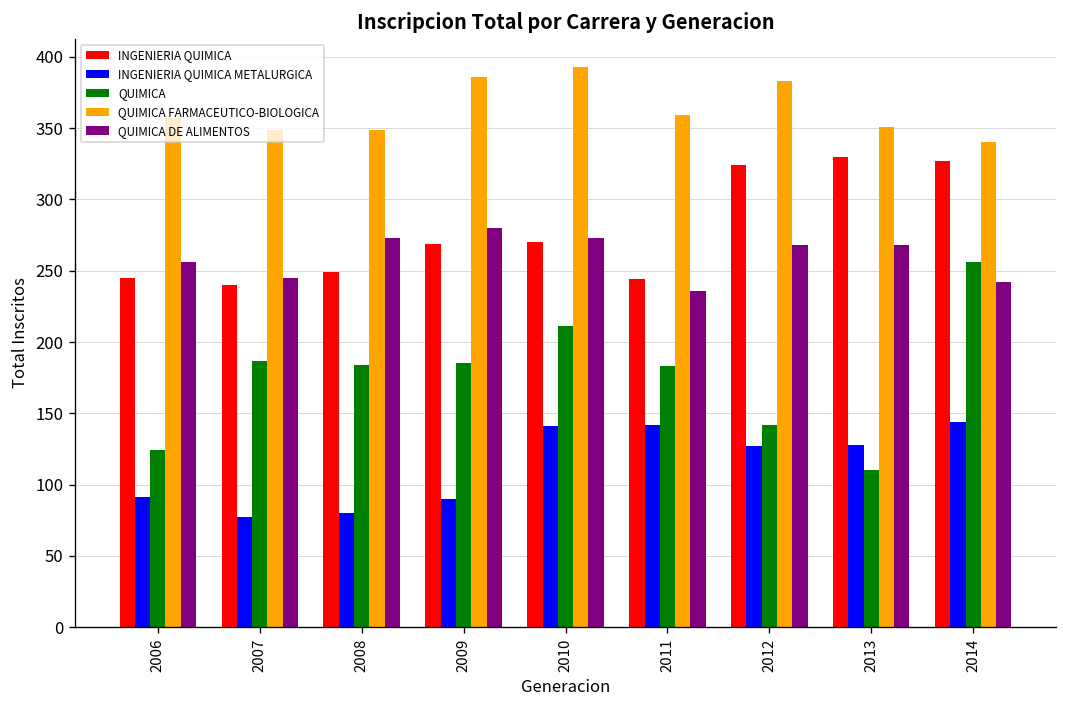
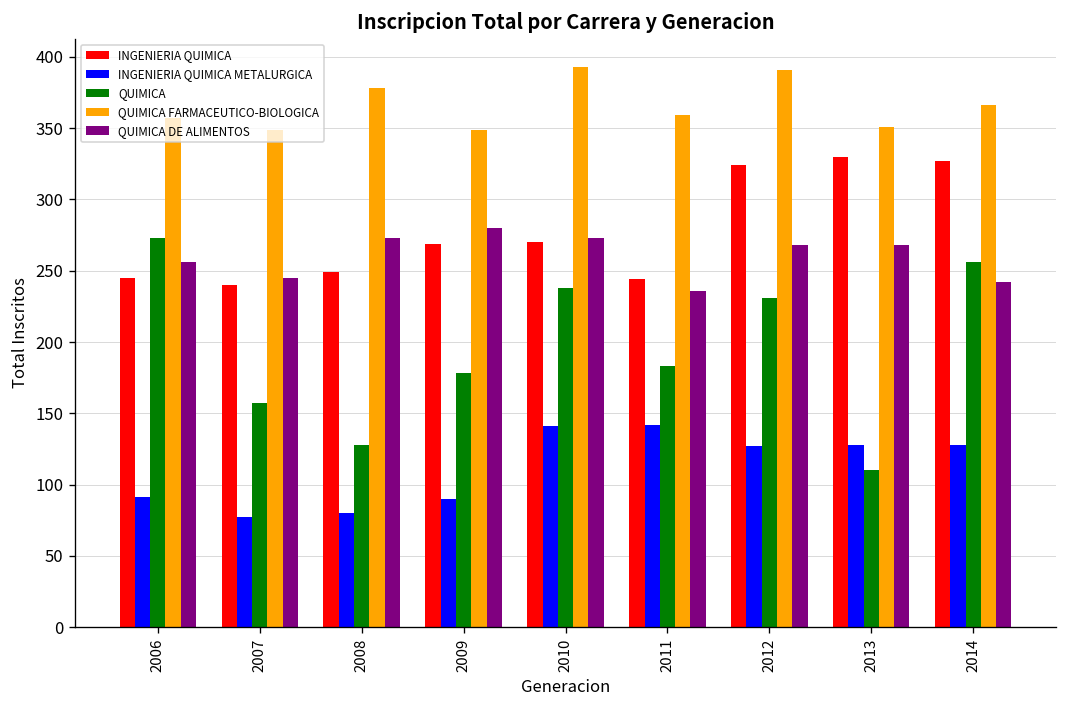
QUIMICA, 2006: 124 -> 273
QUIMICA, 2007: 187 -> 157
QUIMICA, 2008: 184 -> 128
QUIMICA FARMACEUTICO-BIOLOGICA, 2008: 349 -> 378
QUIMICA, 2009: 185 -> 178
QUIMICA FARMACEUTICO-BIOLOGICA, 2009: 386 -> 349
QUIMICA, 2010: 211 -> 238
QUIMICA, 2012: 142 -> 231
QUIMICA FARMACEUTICO-BIOLOGICA, 2012: 383 -> 391
INGENIERIA QUIMICA METALURGICA, 2014: 144 -> 128
QUIMICA FARMACEUTICO-BIOLOGICA, 2014: 340 -> 366
